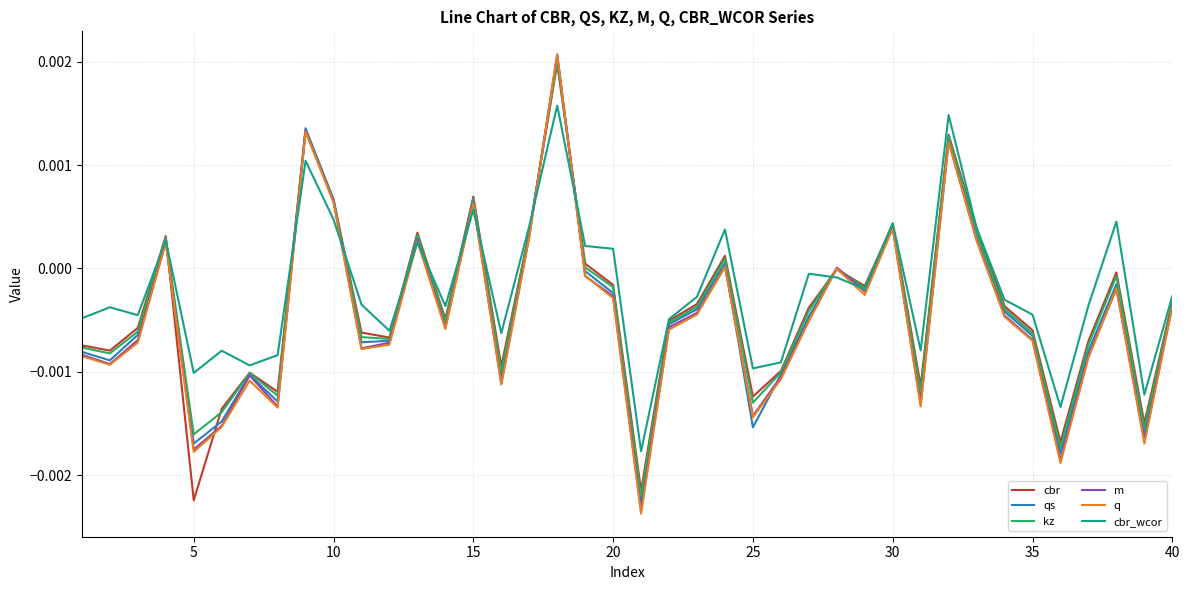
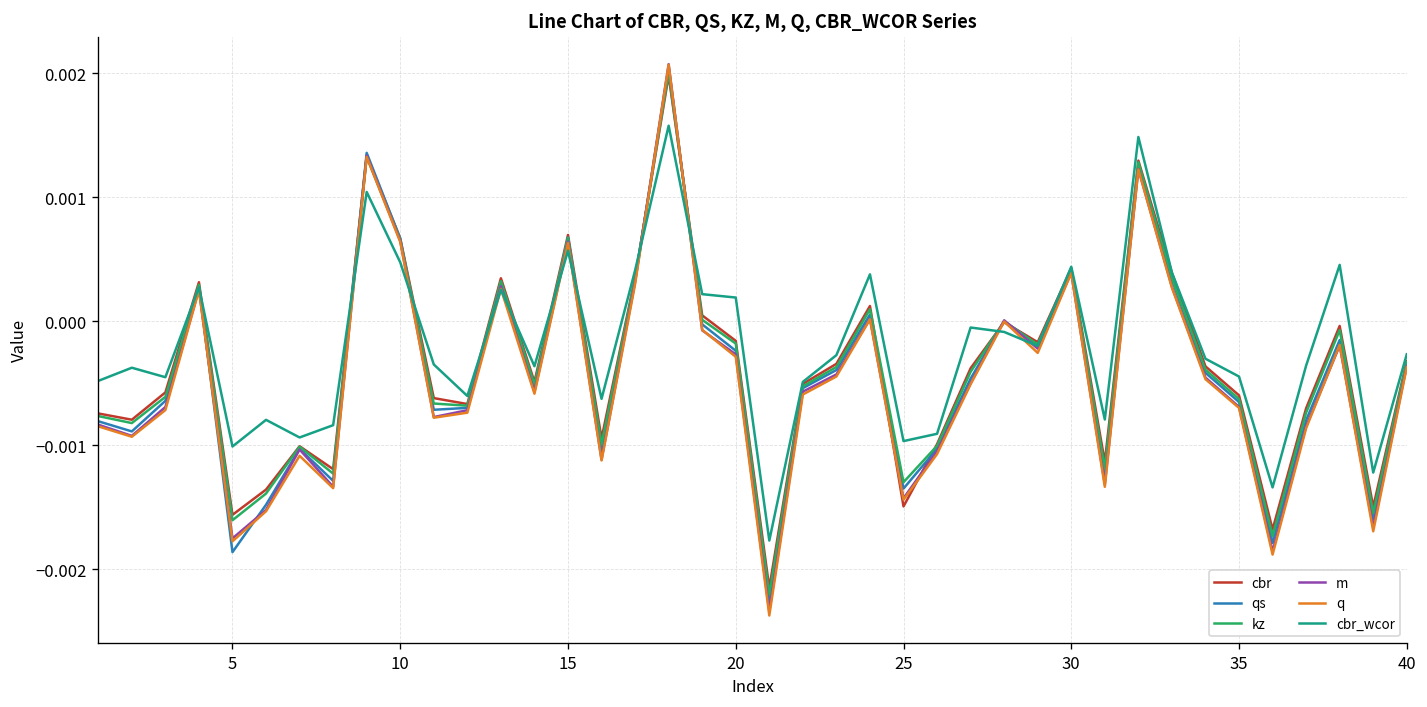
cbr, 5: -0.00224 -> -0.00156
qs, 5: -0.00169 -> -0.00186
cbr, 25: -0.00124 -> -0.00149
qs, 25: -0.00154 -> -0.00135
